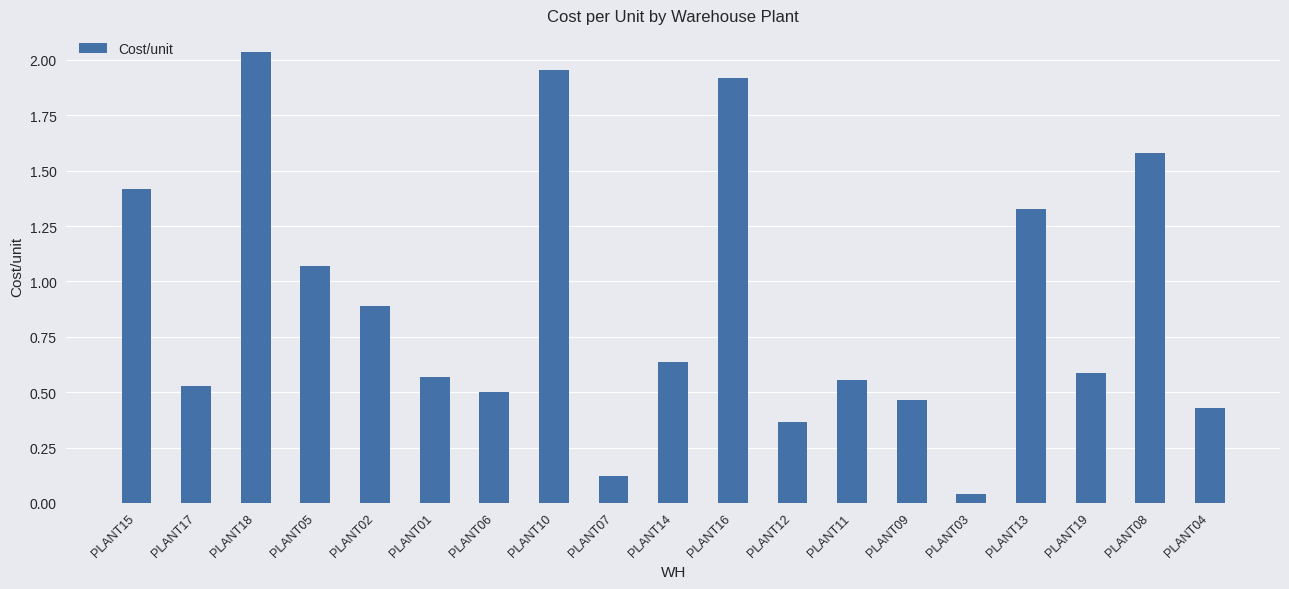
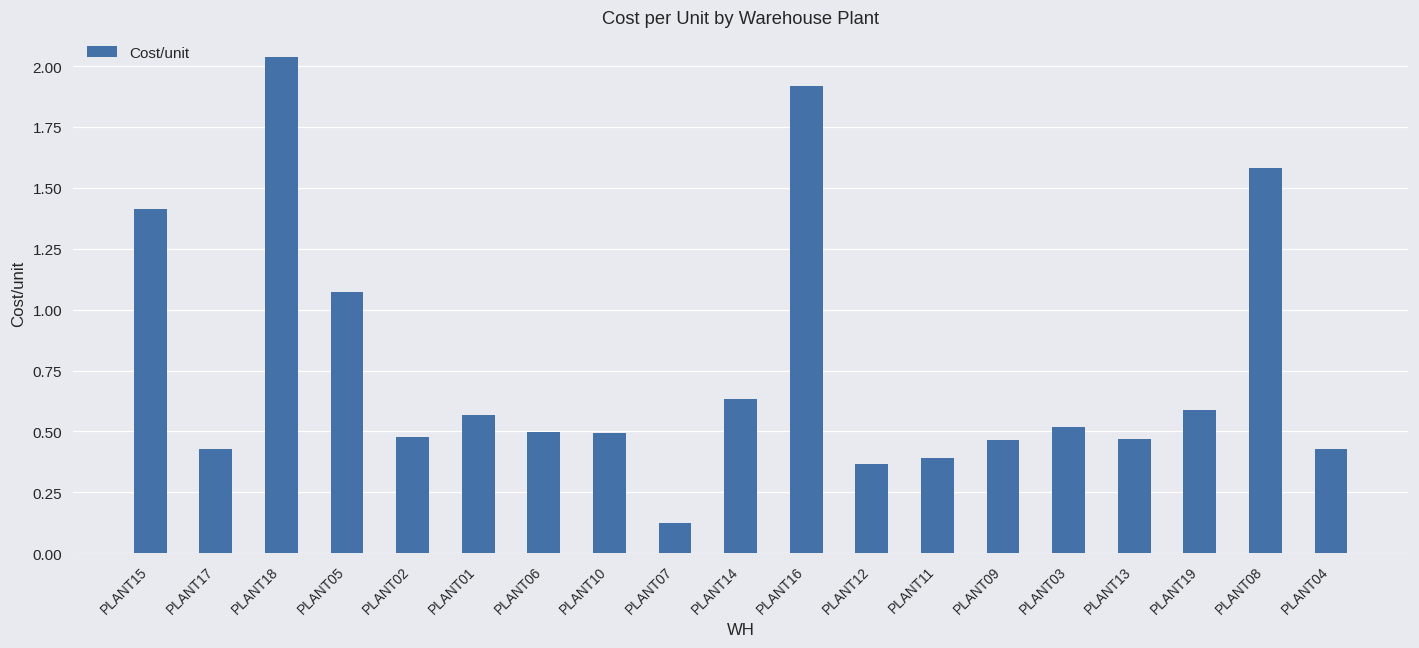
PLANT17: 0.53 -> 0.43
PLANT02: 0.89 -> 0.48
PLANT10: 1.95 -> 0.49
PLANT11: 0.56 -> 0.39
PLANT03: 0.04 -> 0.52
PLANT13: 1.33 -> 0.47
